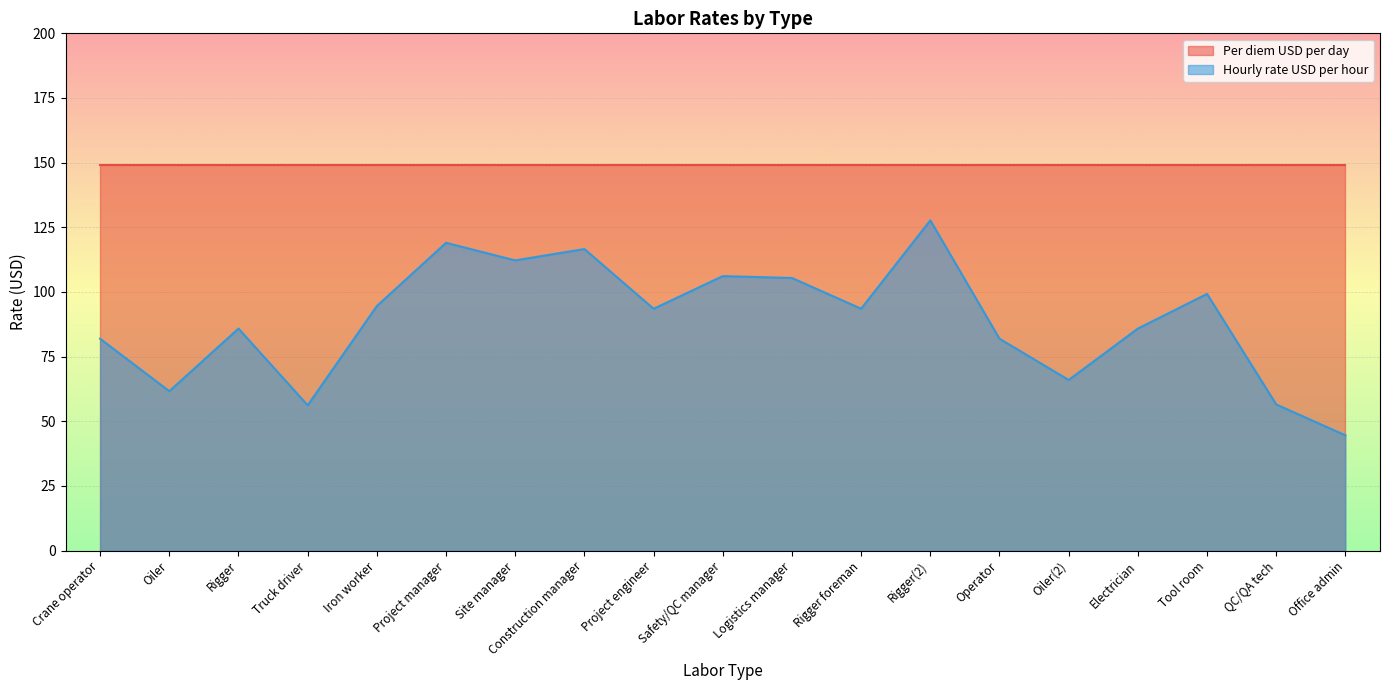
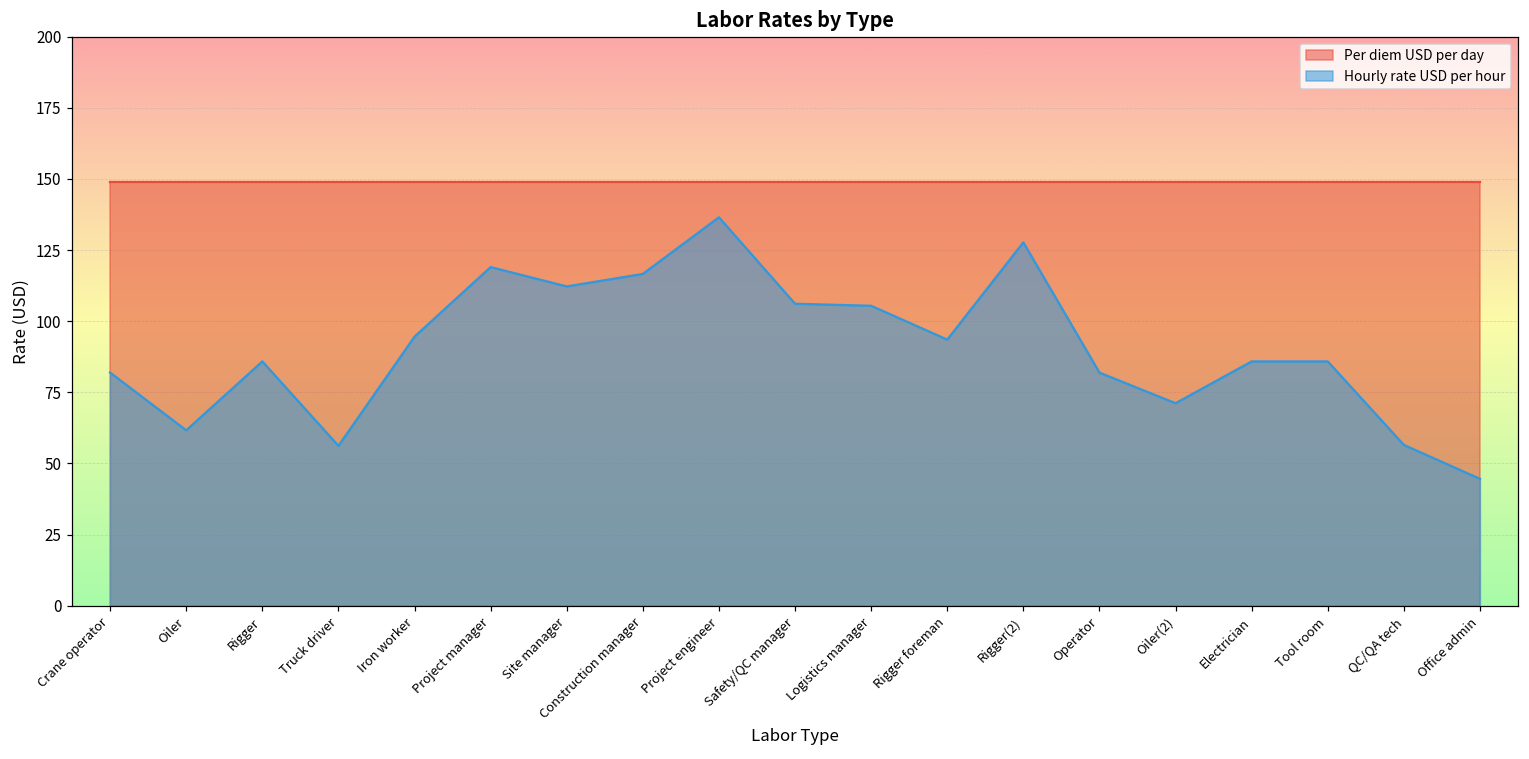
Hourly rate USD per hour, Project engineer: 94 -> 137
Hourly rate USD per hour, Oiler(2): 66 -> 71
Hourly rate USD per hour, Tool room: 99 -> 86
